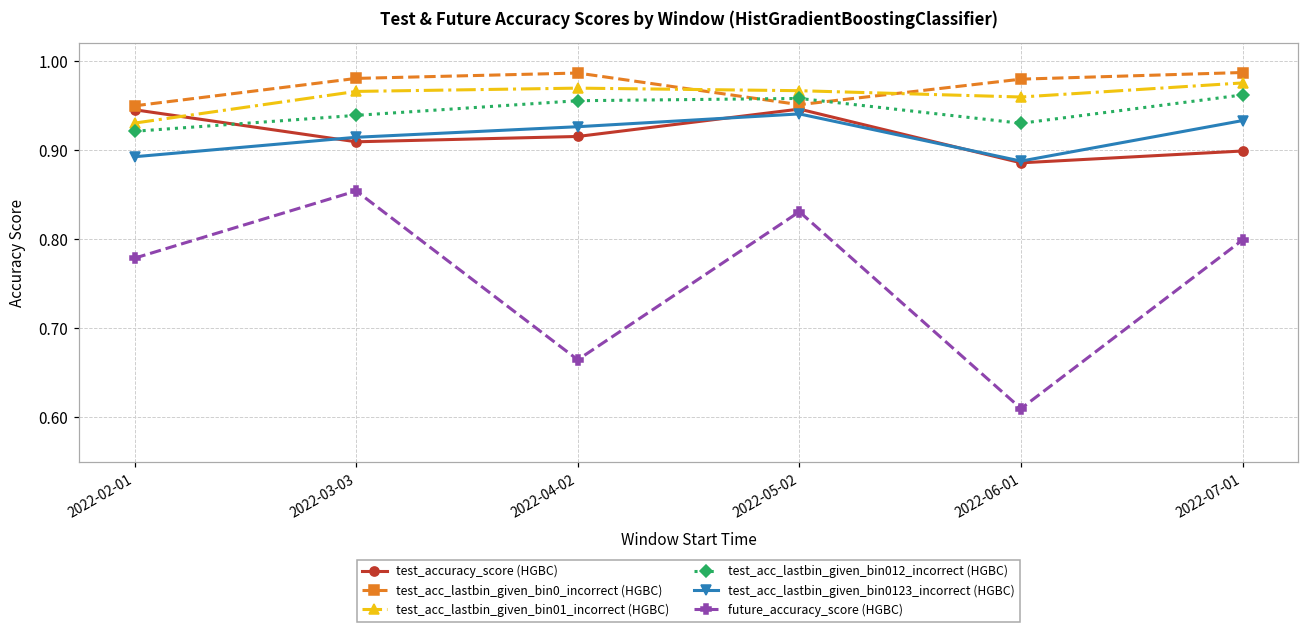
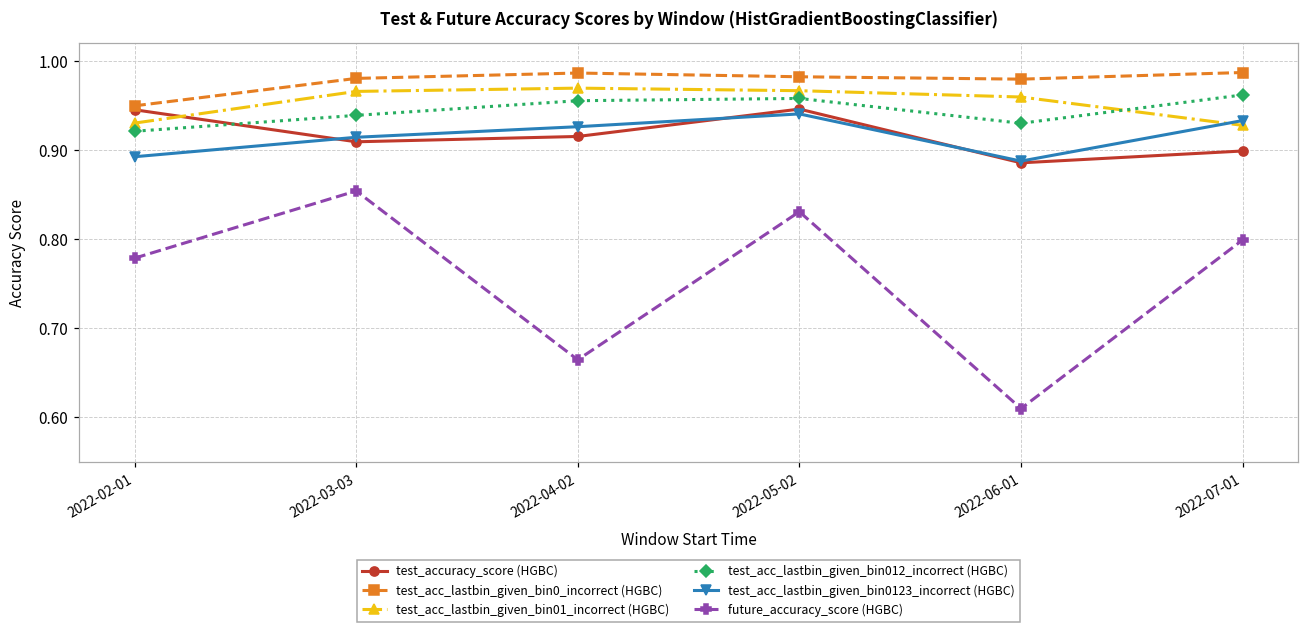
test_acc_lastbin_given_bin0_incorrect (HGBC), 2022-05-02: 0.95 -> 0.98
test_acc_lastbin_given_bin01_incorrect (HGBC), 2022-07-01: 0.98 -> 0.93
